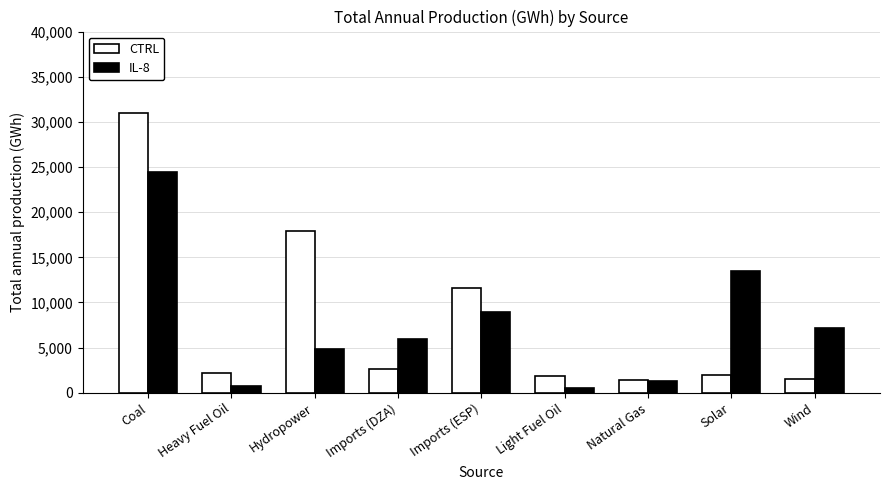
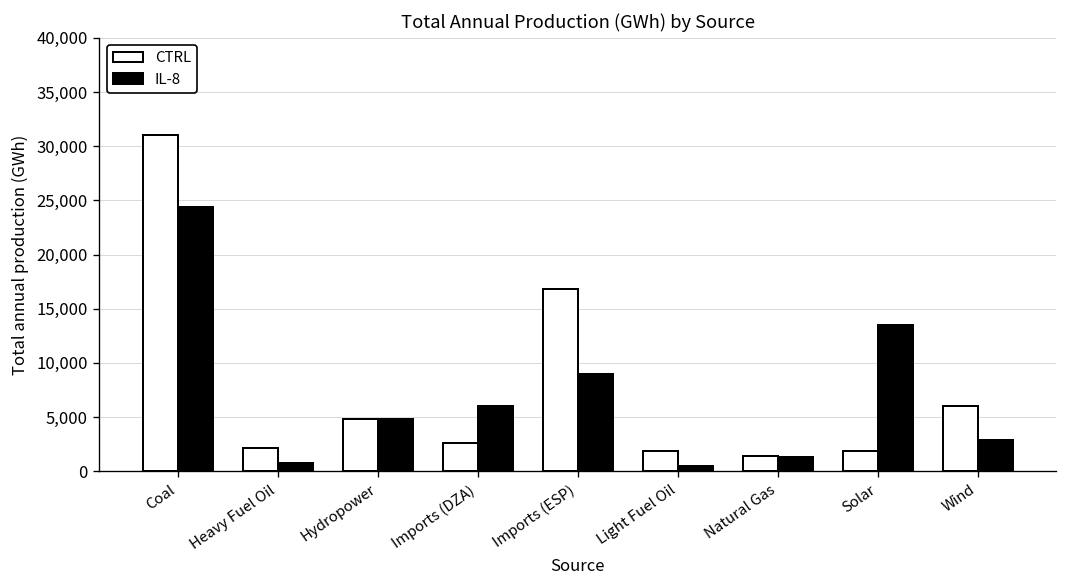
CTRL, Hydropower: 18,000 -> 5,000
CTRL, Imports (ESP): 12,000 -> 17,000
CTRL, Wind: 2,000 -> 6,000
IL-8, Wind: 7,000 -> 3,000
